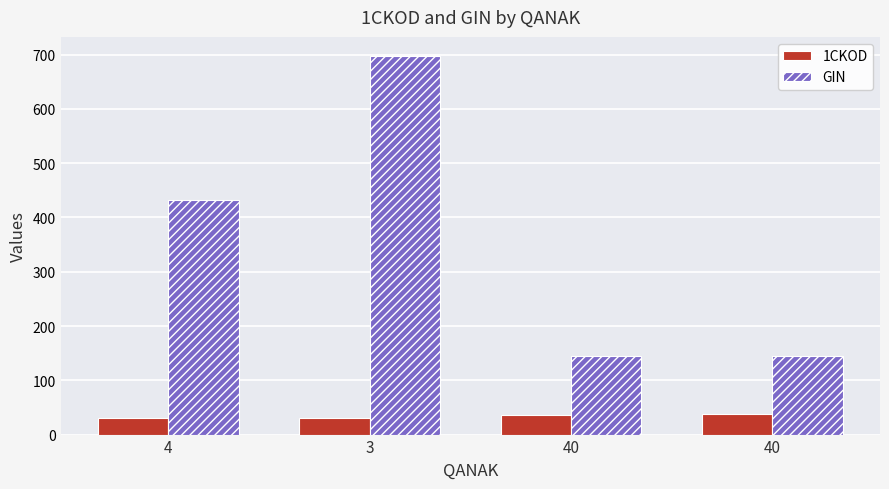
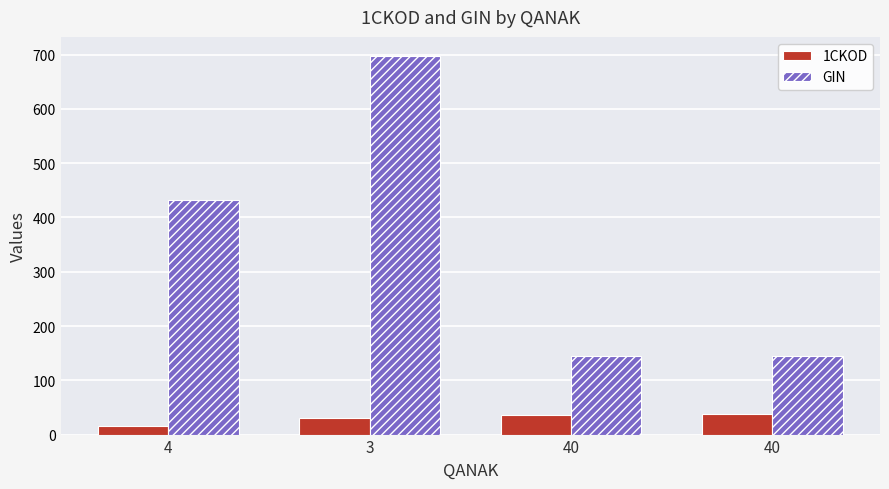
1CKOD, 4: 30 -> 20
